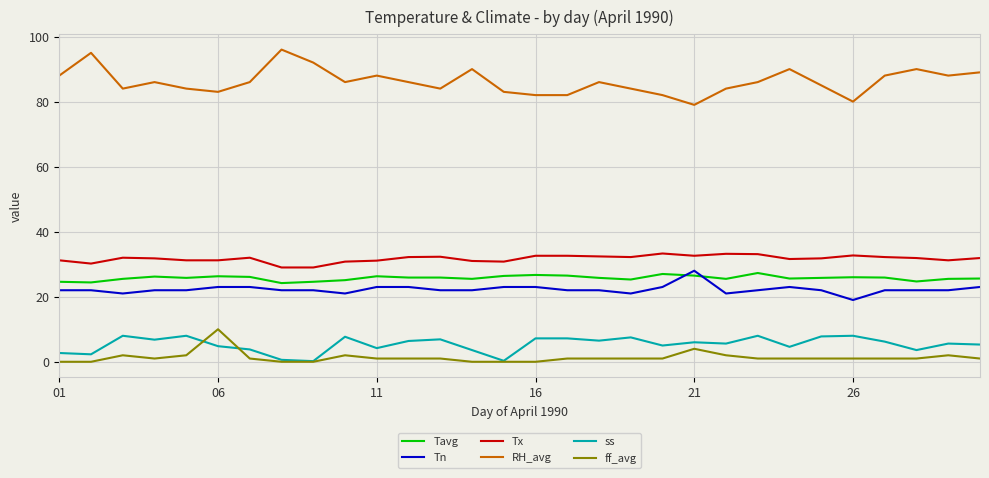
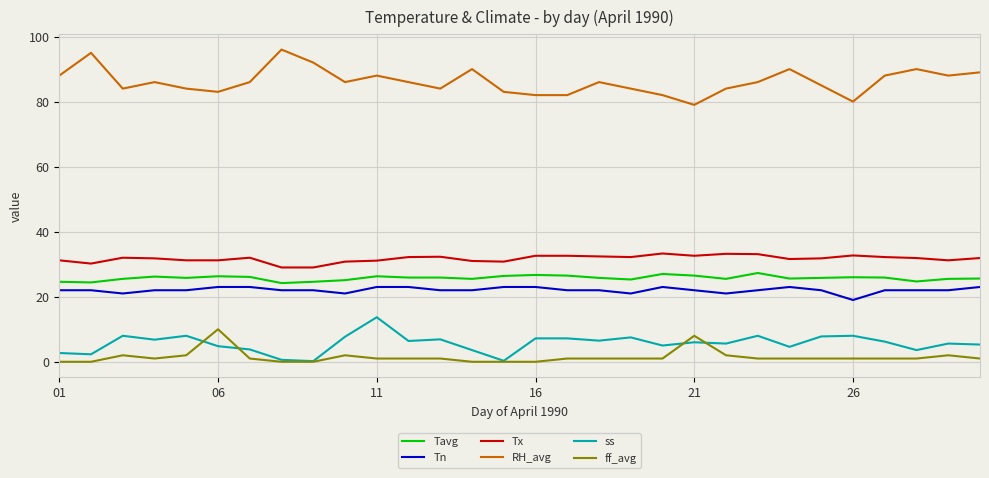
ss, 11: 4 -> 14
Tn, 21: 28 -> 22
ff_avg, 21: 4 -> 8
